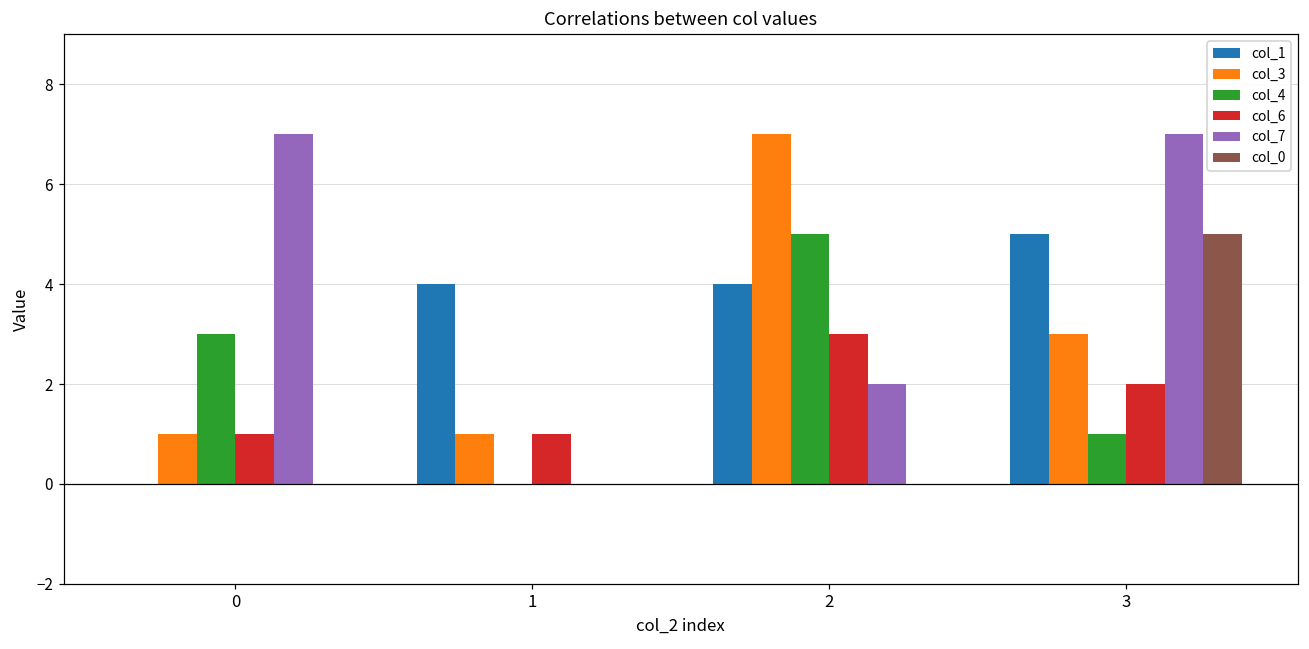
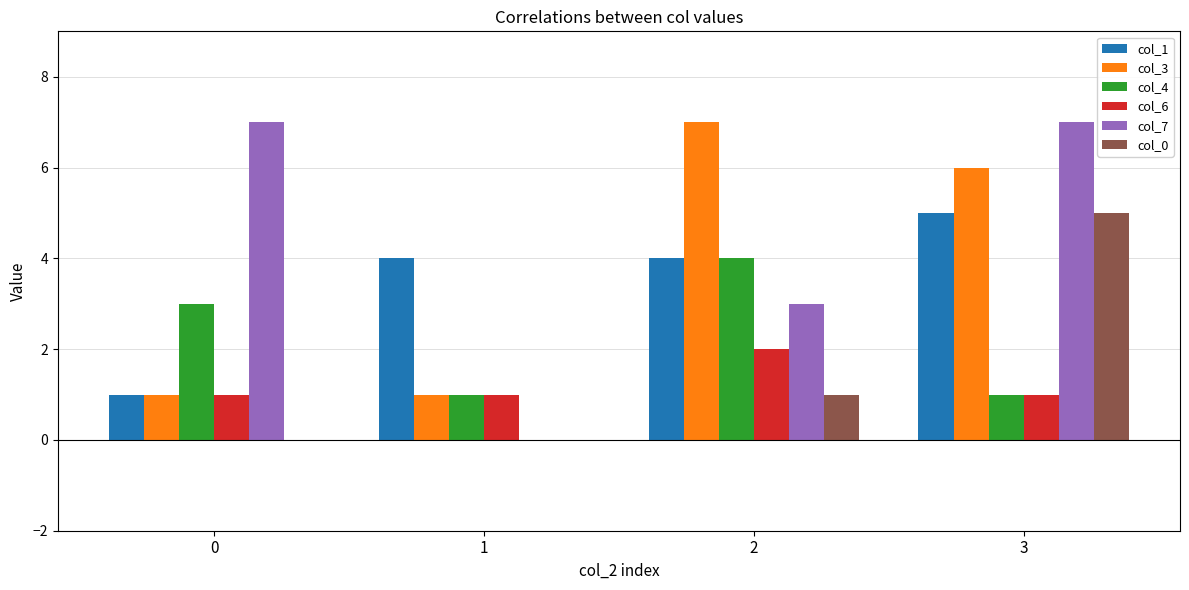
col_1, 0: 0 -> 1
col_4, 1: 0 -> 1
col_4, 2: 5 -> 4
col_6, 2: 3 -> 2
col_7, 2: 2 -> 3
col_0, 2: 0 -> 1
col_3, 3: 3 -> 6
col_6, 3: 2 -> 1
